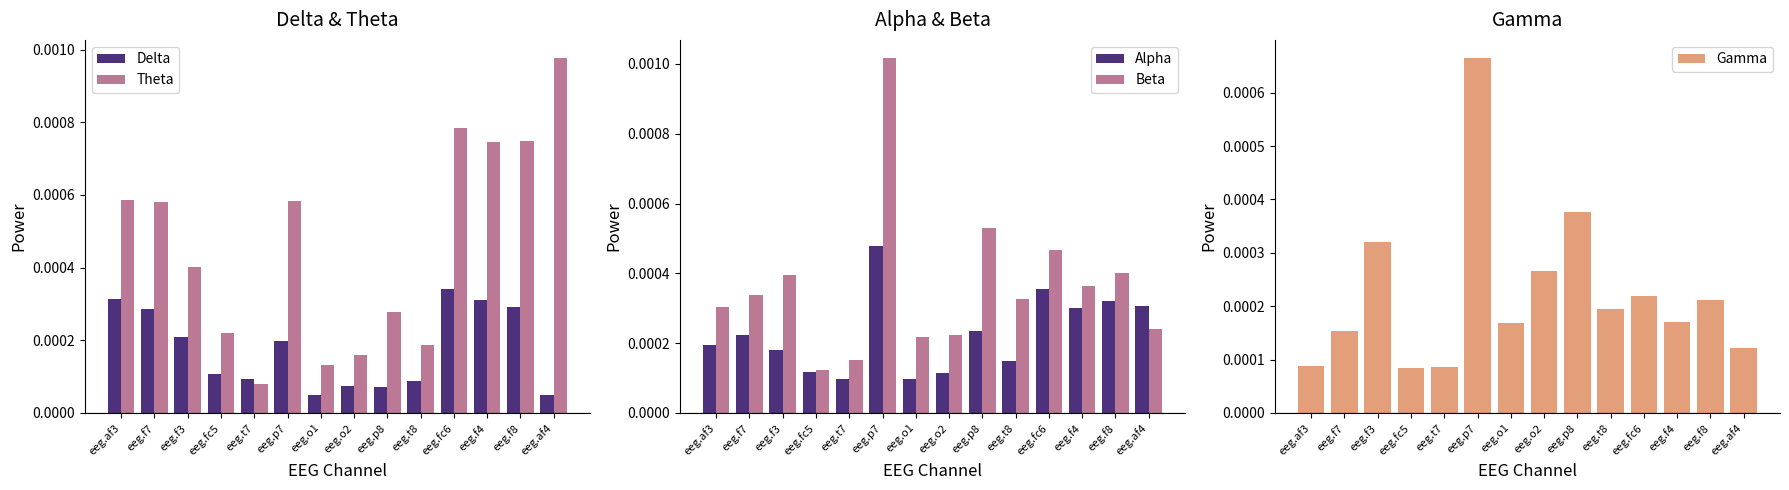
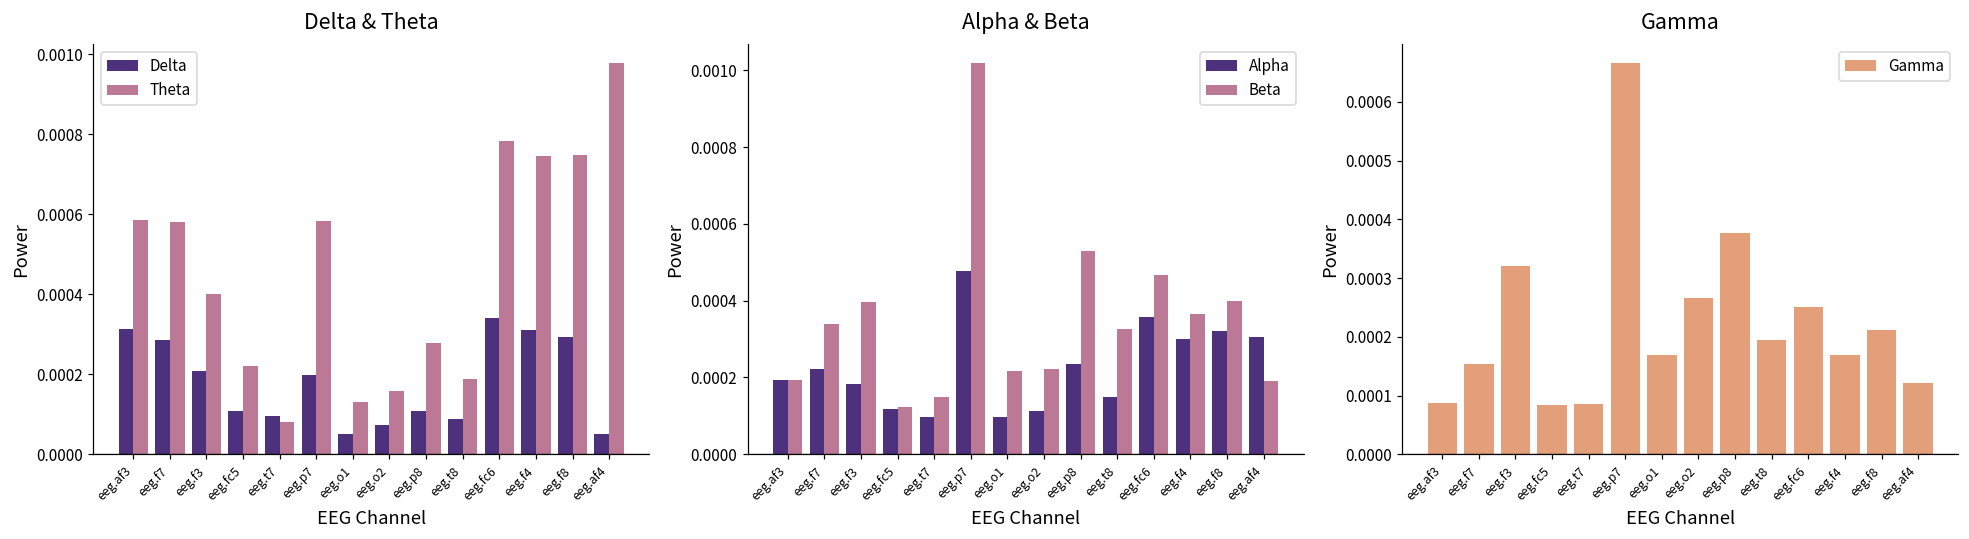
Delta & Theta, Delta, eeg.p8: 0.00007 -> 0.00011
Alpha & Beta, Beta, eeg.af3: 0.00030 -> 0.00019
Alpha & Beta, Beta, eeg.af4: 0.00024 -> 0.00019
Gamma, eeg.fc6: 0.00022 -> 0.00025
